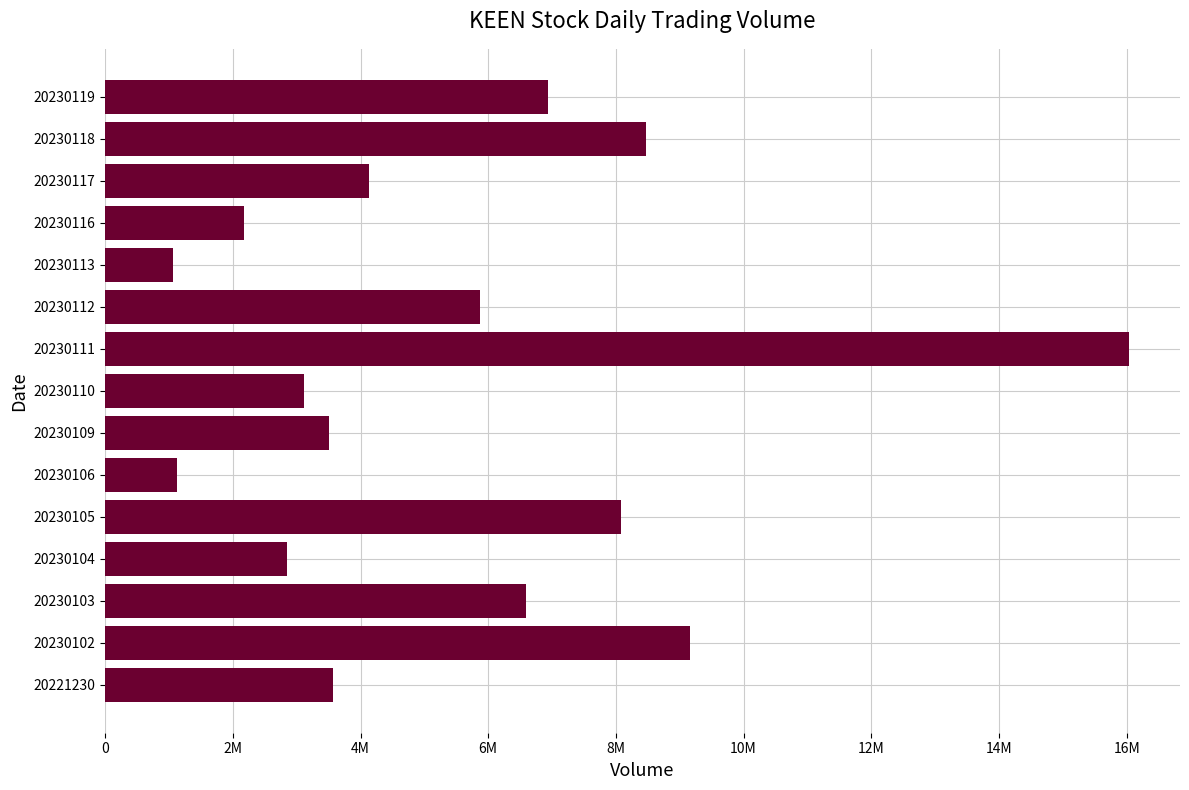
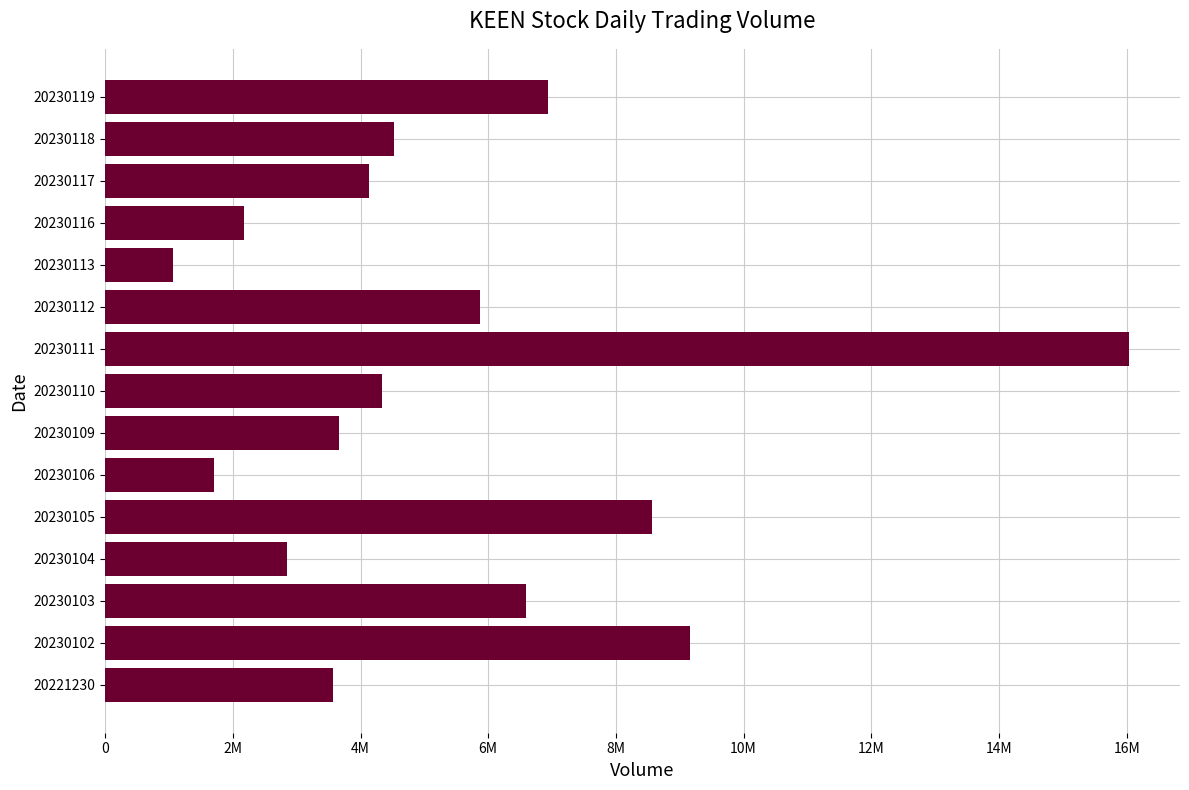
20230118: 8500000 -> 4500000
20230110: 3100000 -> 4300000
20230109: 3500000 -> 3700000
20230106: 1100000 -> 1700000
20230105: 8100000 -> 8600000
